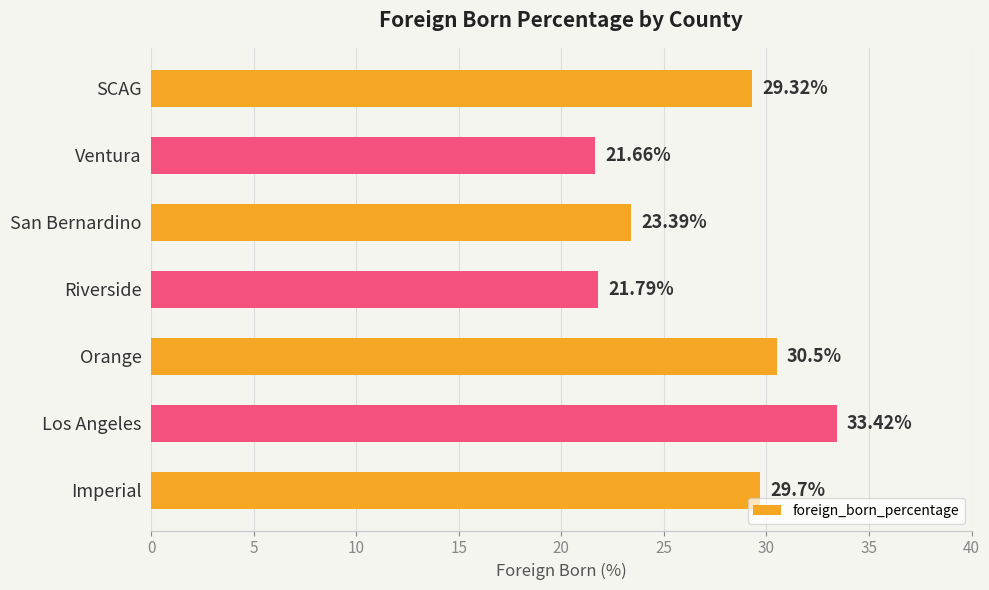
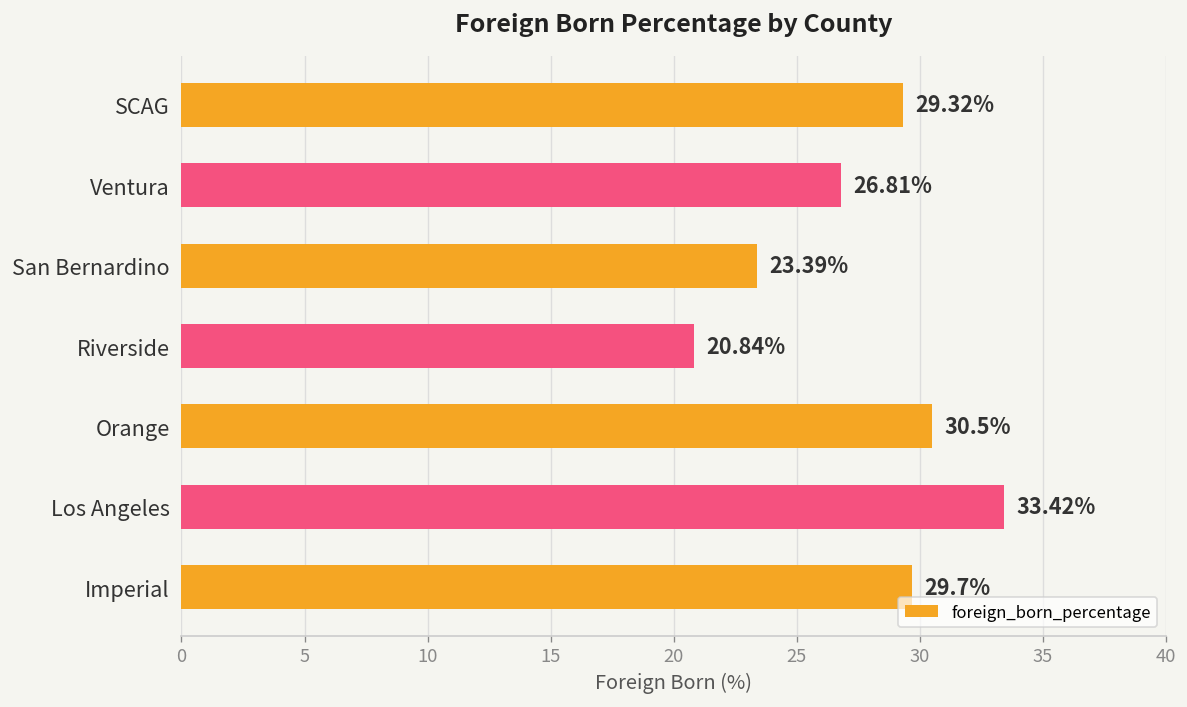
Ventura: 21.66% -> 26.81%
Riverside: 21.79% -> 20.84%
